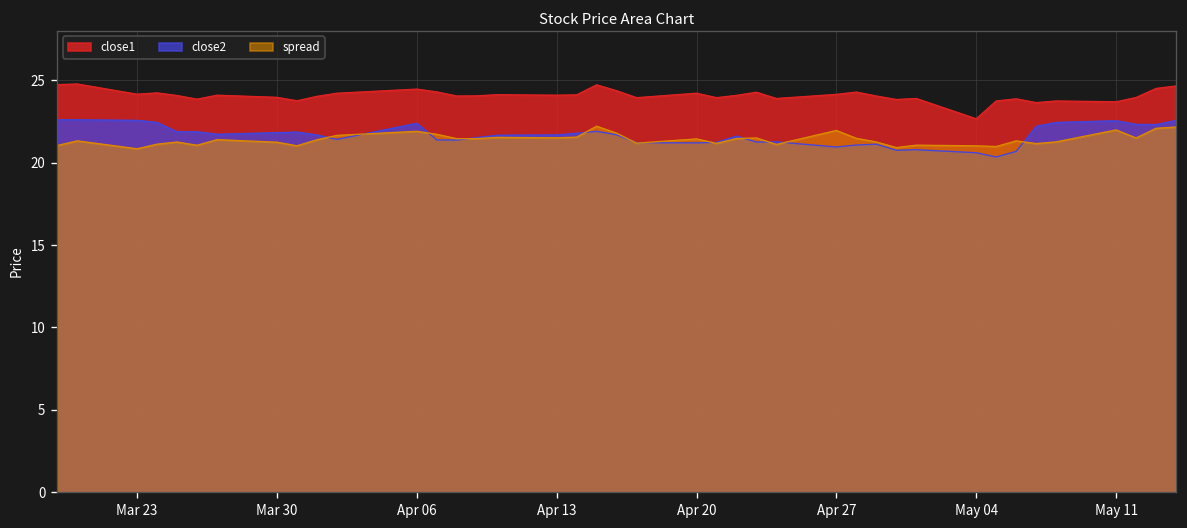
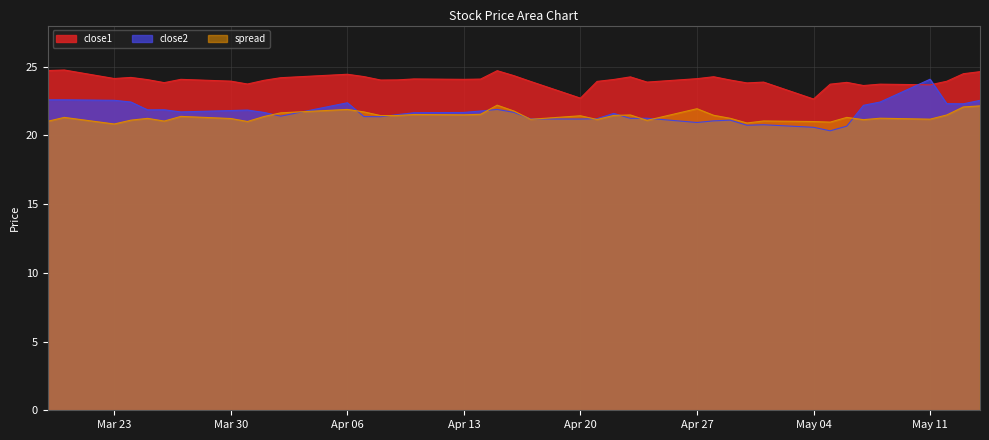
close1, Apr 20: 24.2 -> 22.7
close2, May 11: 22.5 -> 24.1
spread, May 11: 22.0 -> 21.2
